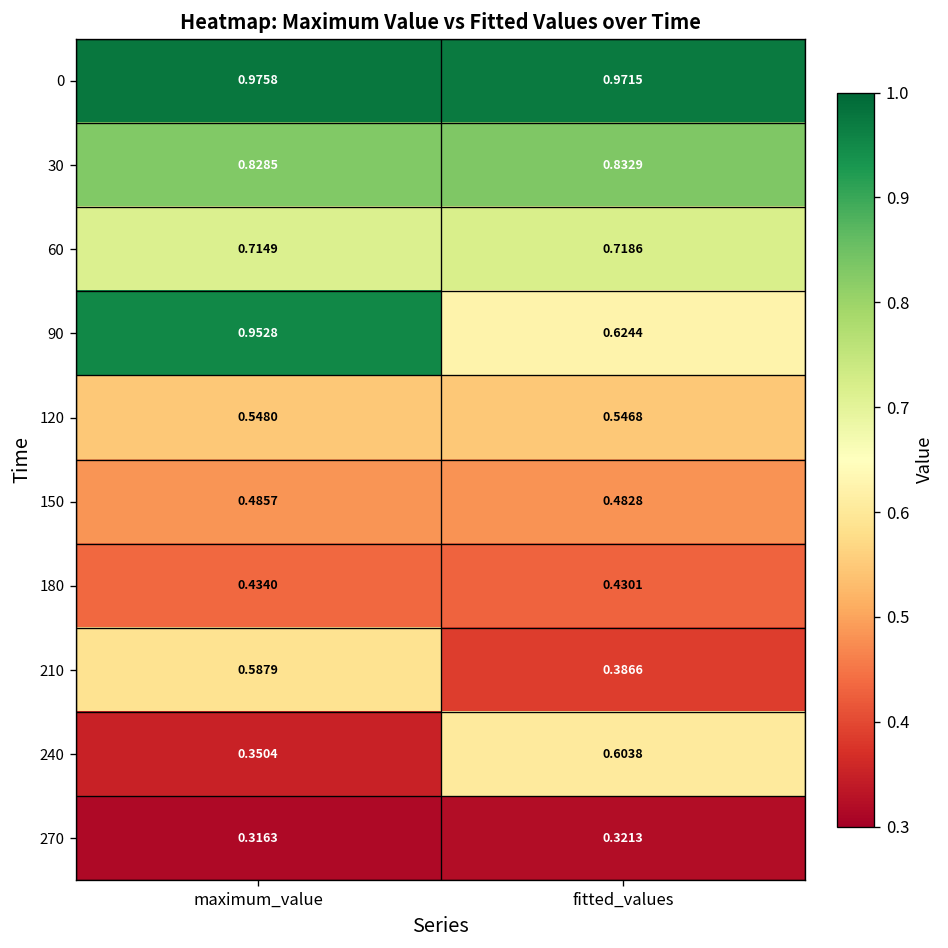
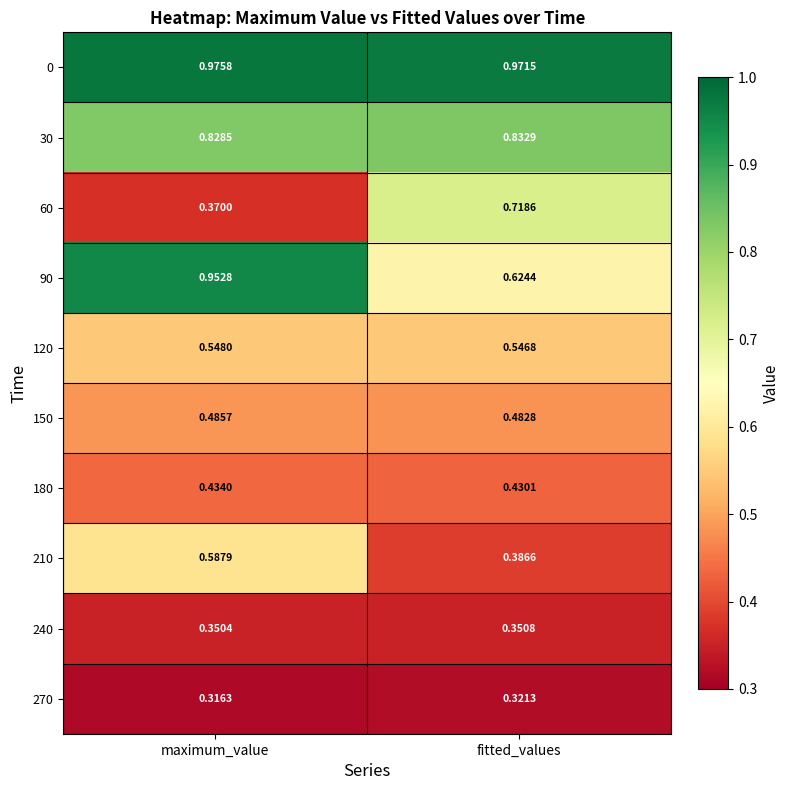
60, maximum_value: 0.7149 -> 0.3700
240, fitted_values: 0.6038 -> 0.3508
